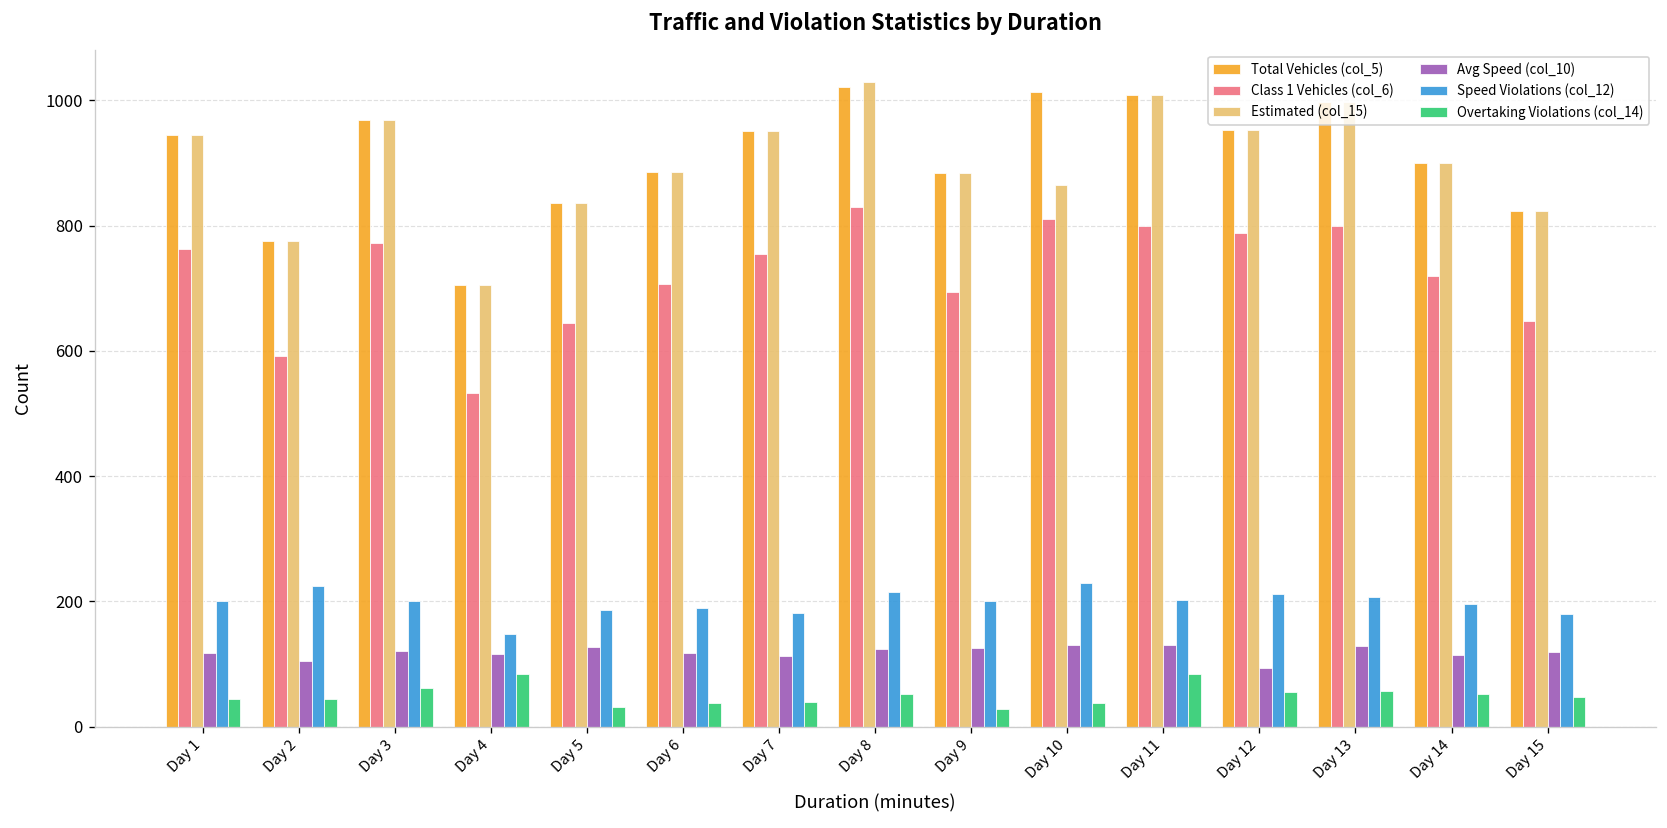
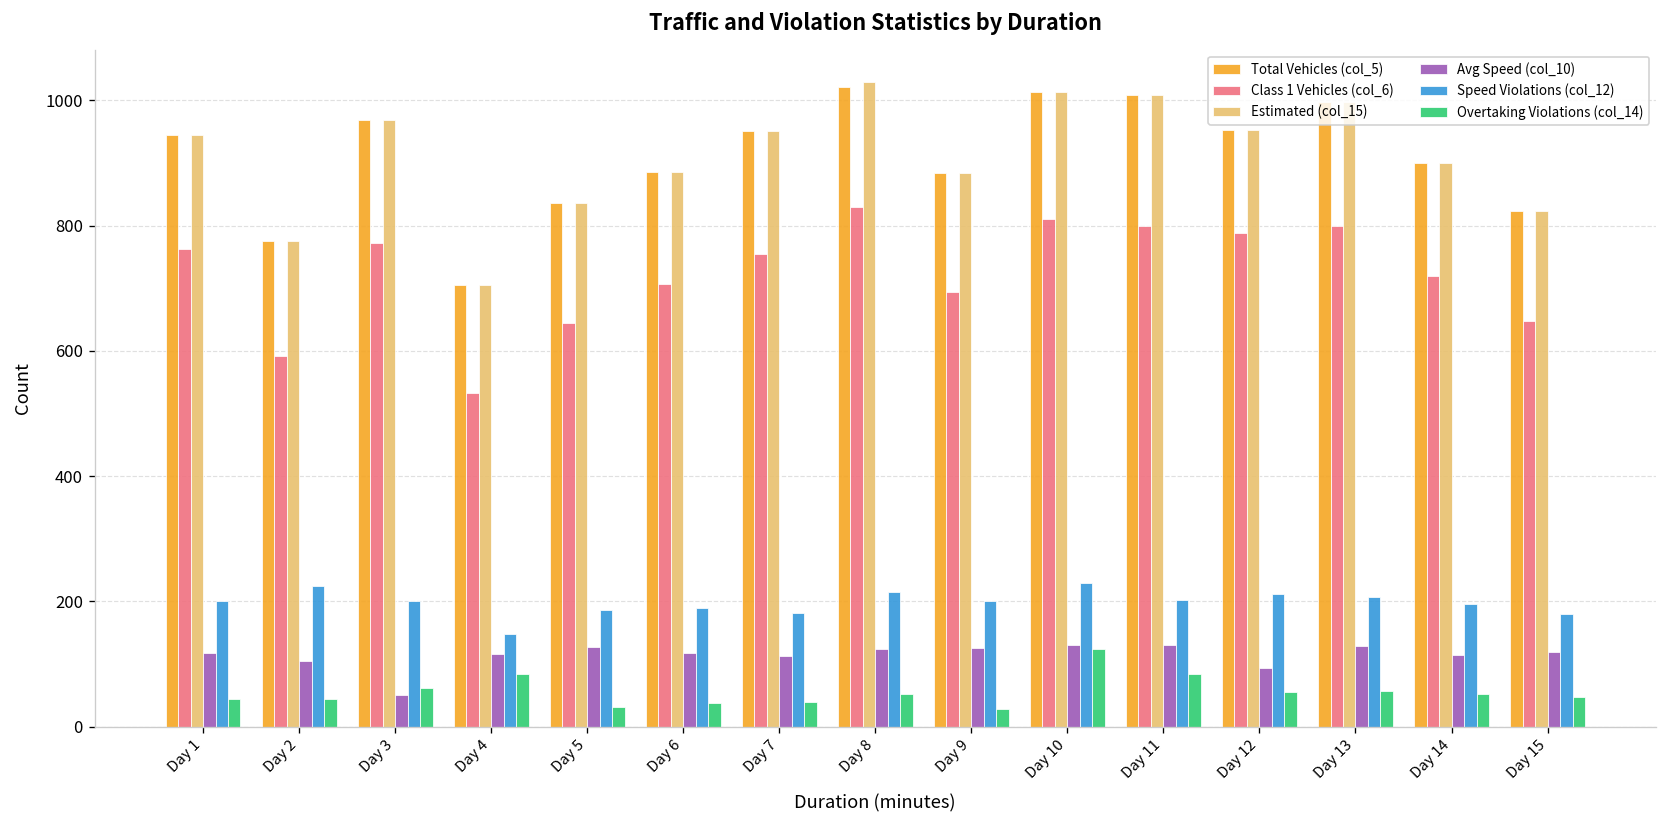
Avg Speed (col_10), Day 3: 120 -> 50
Estimated (col_15), Day 10: 870 -> 1010
Overtaking Violations (col_14), Day 10: 40 -> 120
